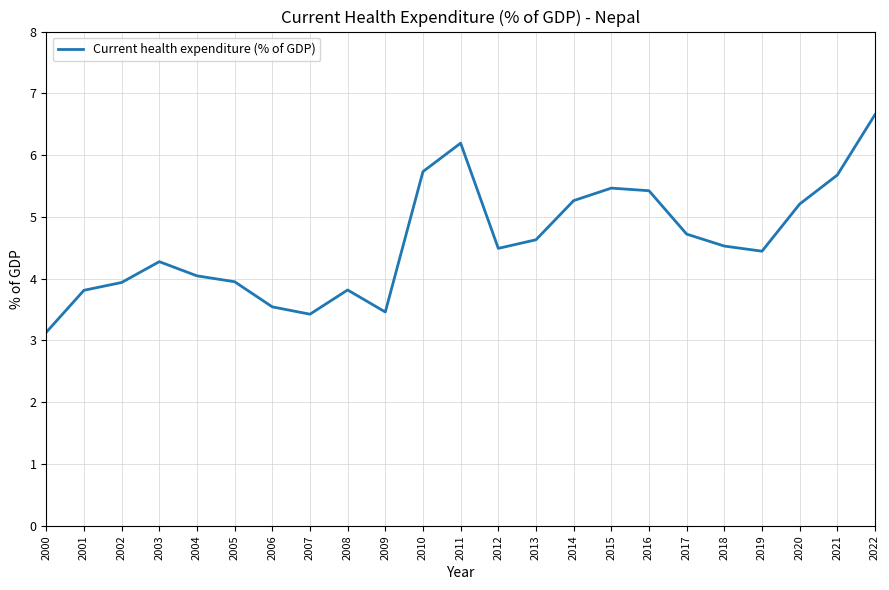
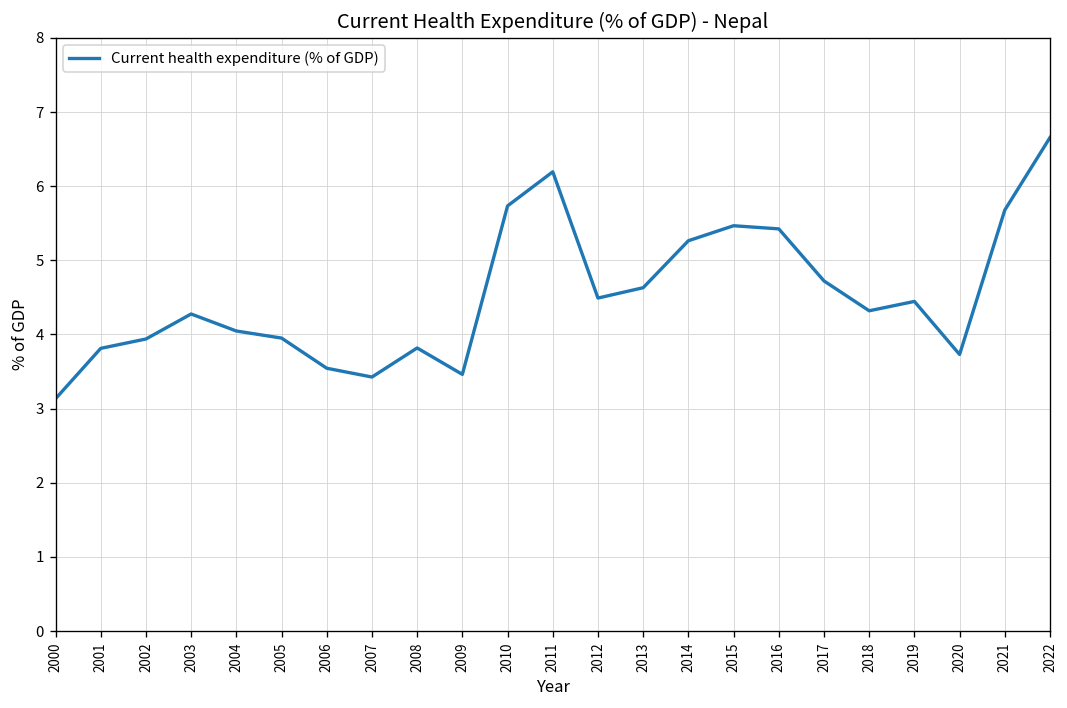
2018: 4.5 -> 4.3
2020: 5.2 -> 3.7
